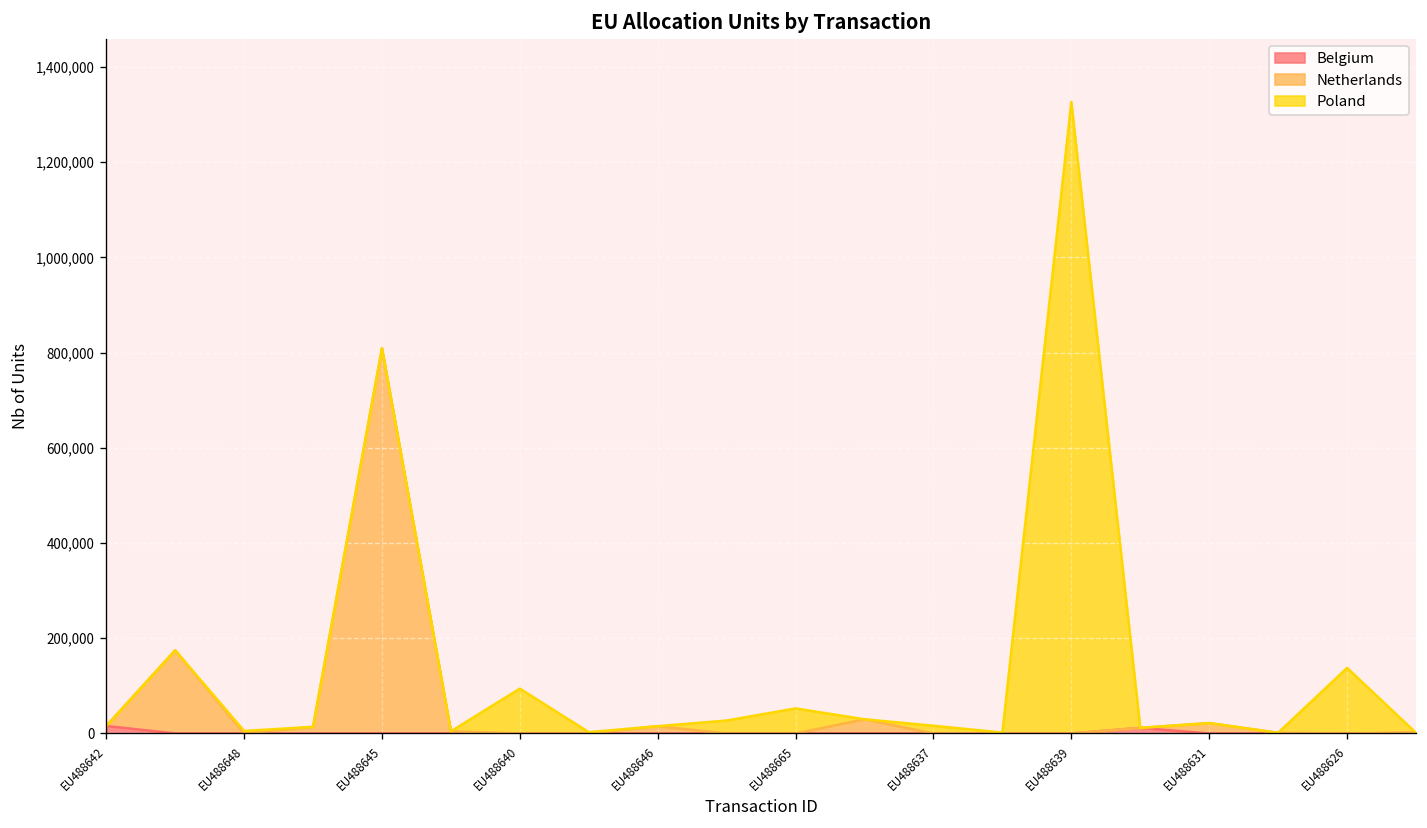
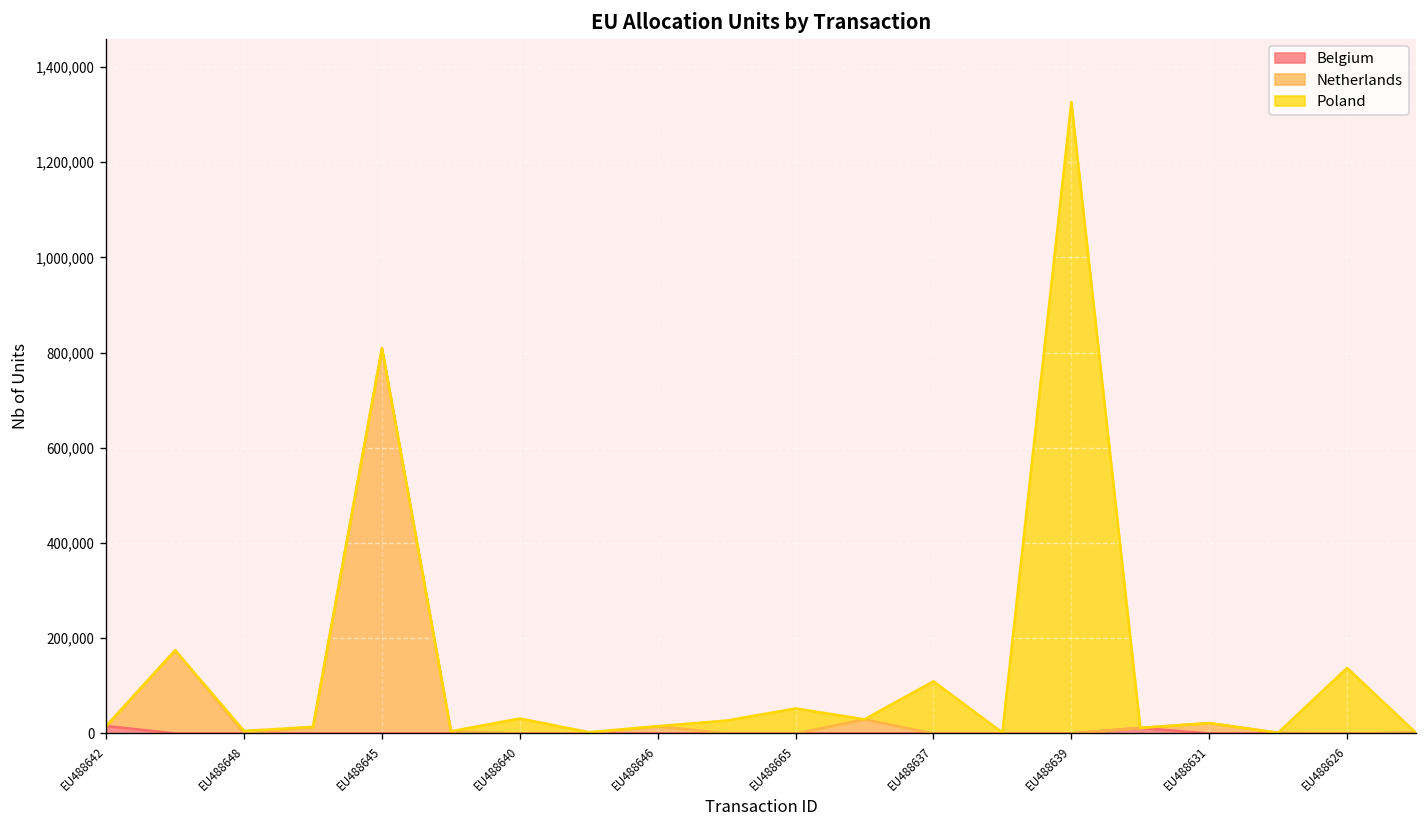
Poland, EU488640: 90,000 -> 30,000
Poland, EU488637: 20,000 -> 110,000
